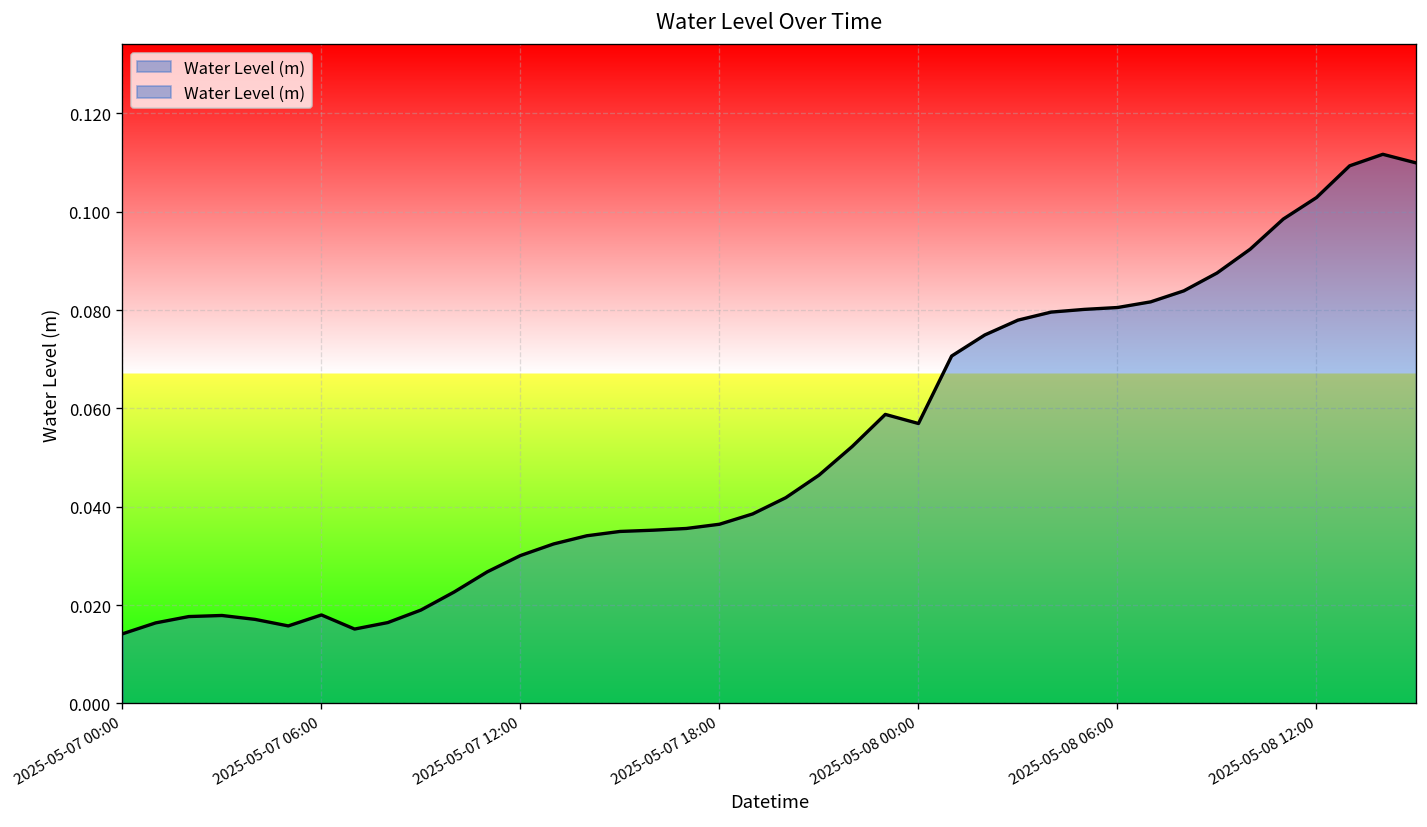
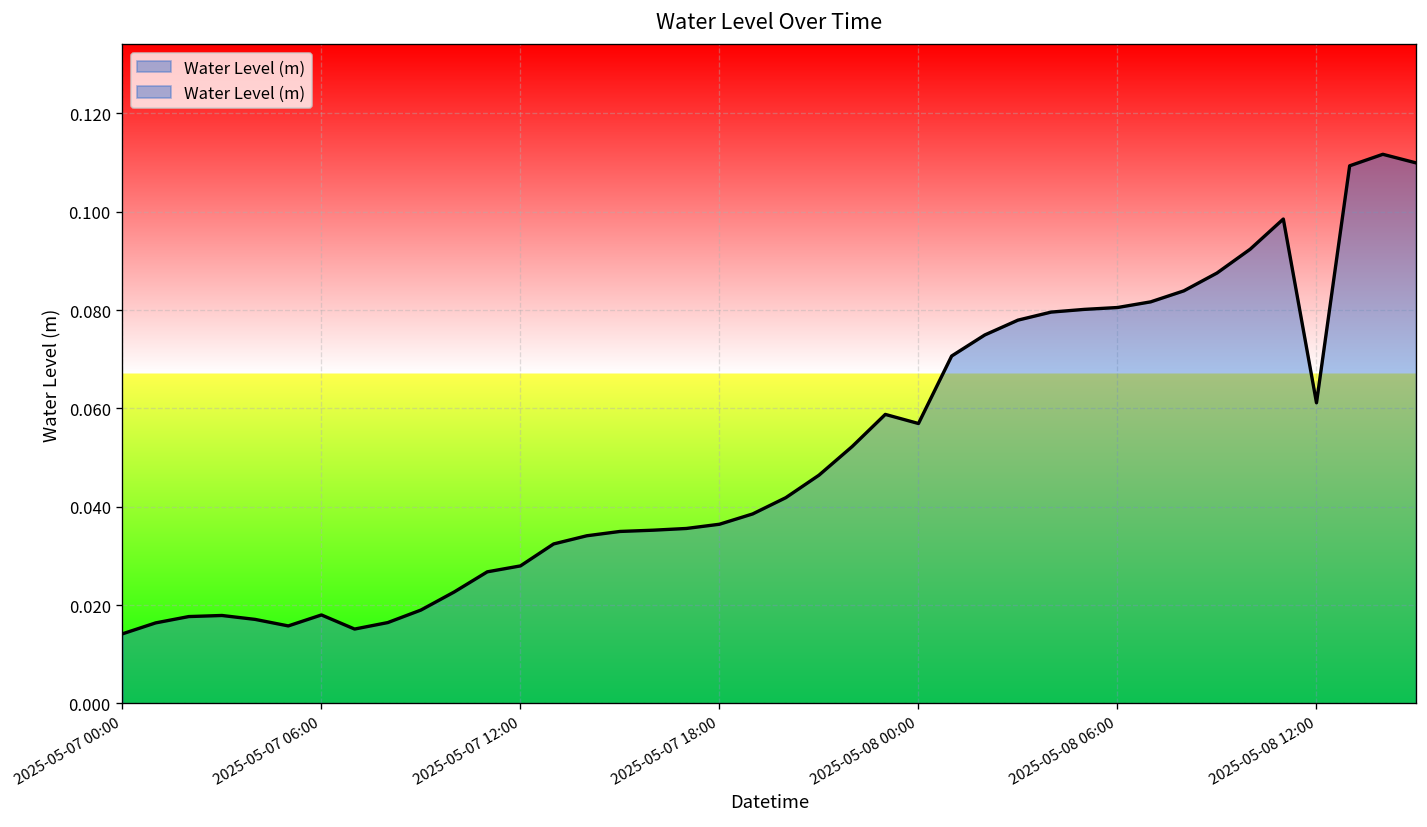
2025-05-07 12:00: 0.030 -> 0.028
2025-05-08 12:00: 0.103 -> 0.061
